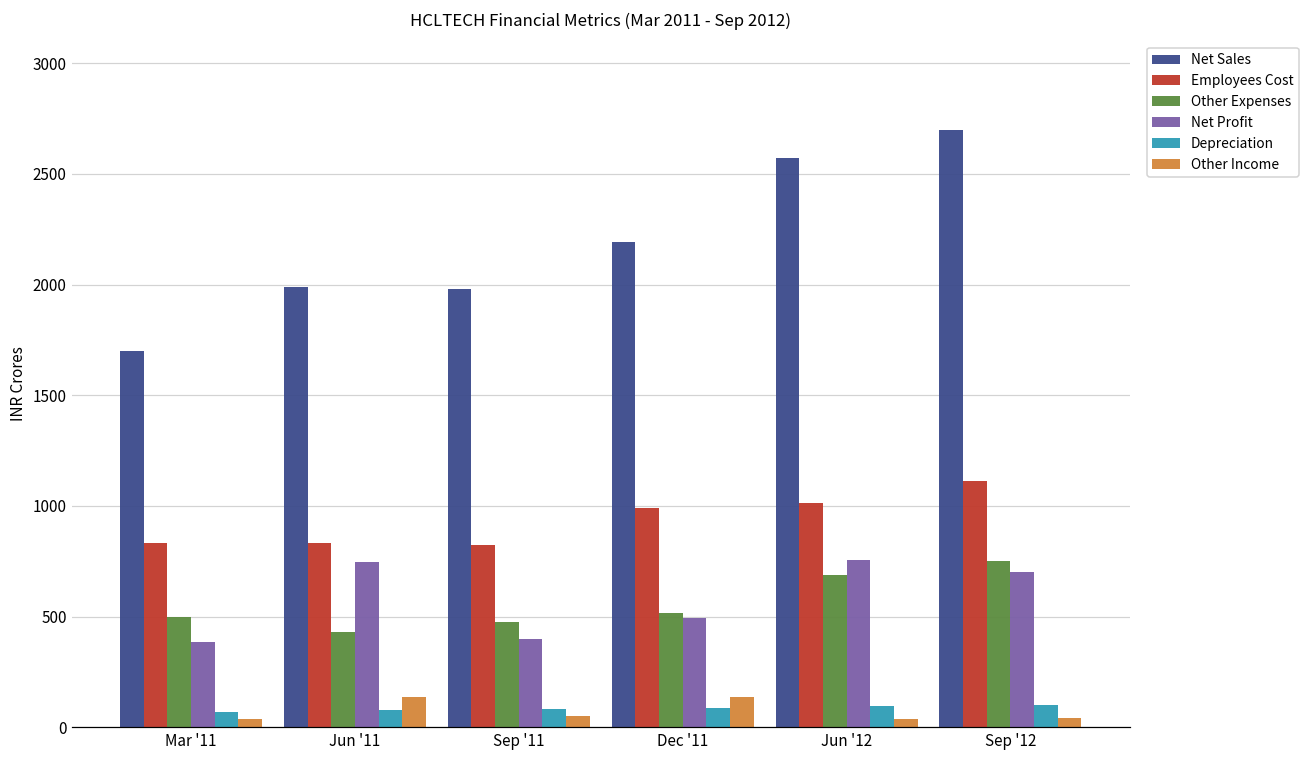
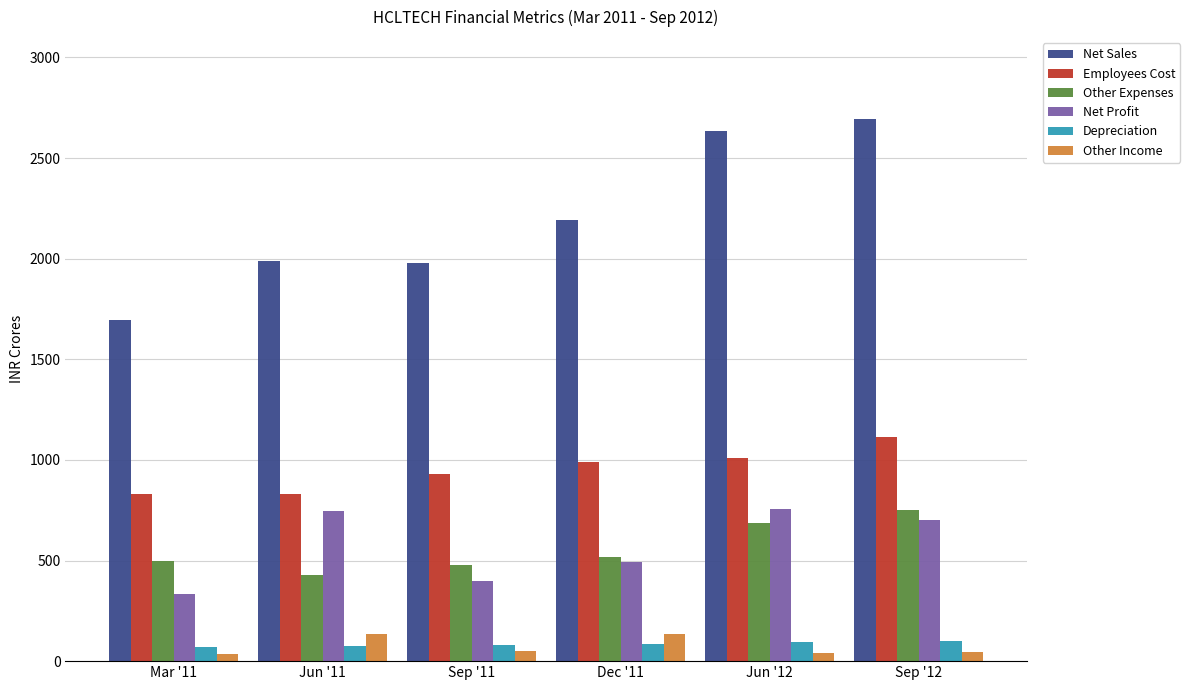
Net Profit, Mar '11: 390 -> 330
Employees Cost, Sep '11: 820 -> 930
Net Sales, Jun '12: 2570 -> 2630
